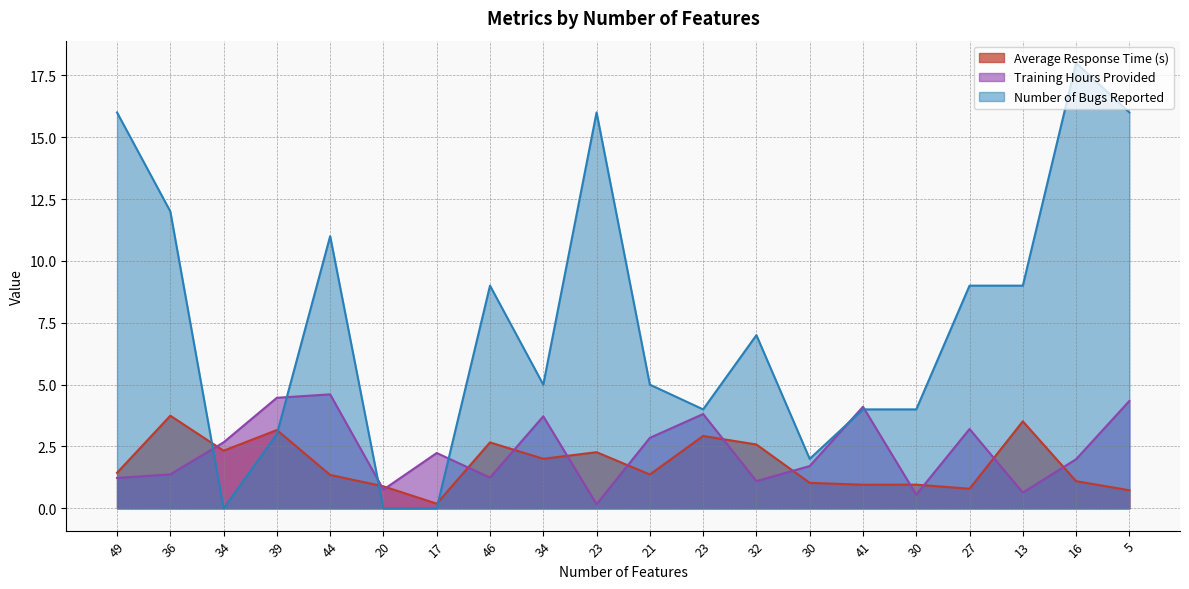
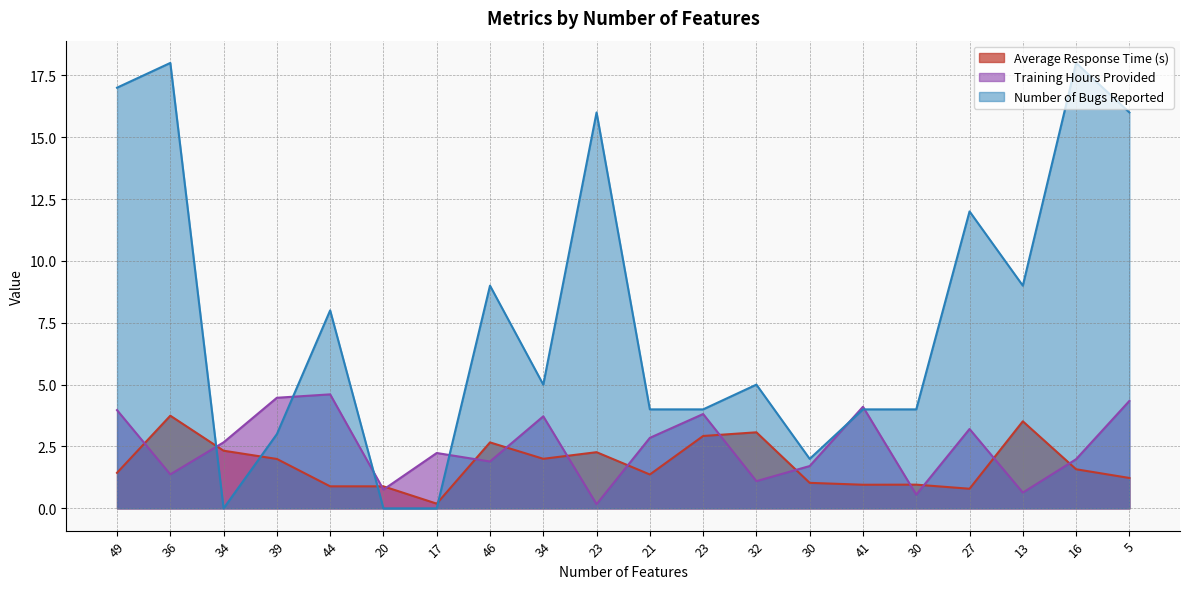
Training Hours Provided, 49: 1.2 -> 4.0
Number of Bugs Reported, 49: 16 -> 17
Number of Bugs Reported, 36: 12 -> 18
Average Response Time (s), 39: 3.2 -> 2.0
Average Response Time (s), 44: 1.4 -> 0.9
Number of Bugs Reported, 44: 11 -> 8
Training Hours Provided, 46: 1.2 -> 1.9
Number of Bugs Reported, 21: 5 -> 4
Average Response Time (s), 32: 2.6 -> 3.1
Number of Bugs Reported, 32: 7 -> 5
Number of Bugs Reported, 27: 9 -> 12
Average Response Time (s), 16: 1.1 -> 1.6
Average Response Time (s), 5: 0.7 -> 1.2
